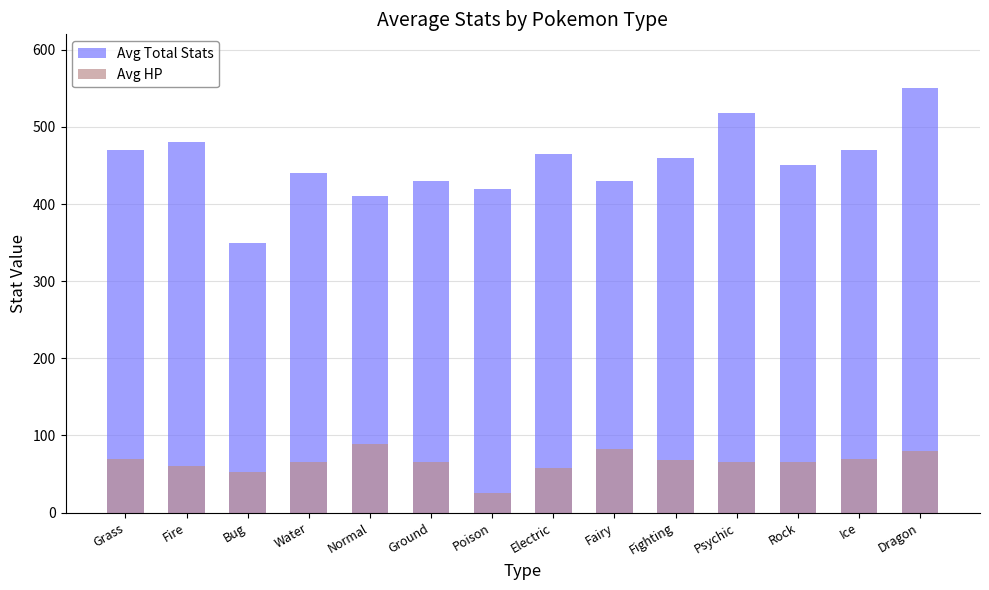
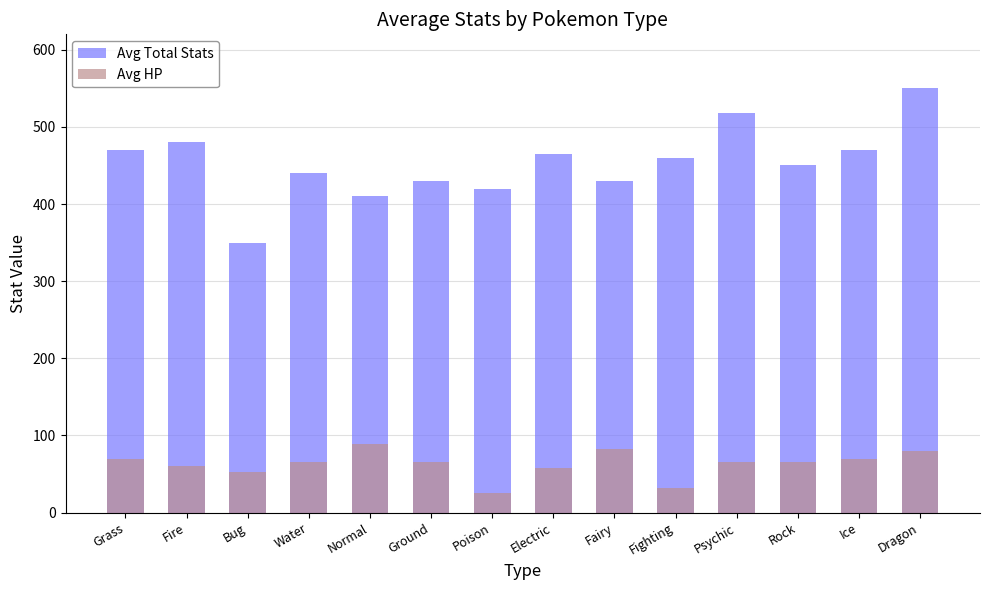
Avg HP, Fighting: 70 -> 30
